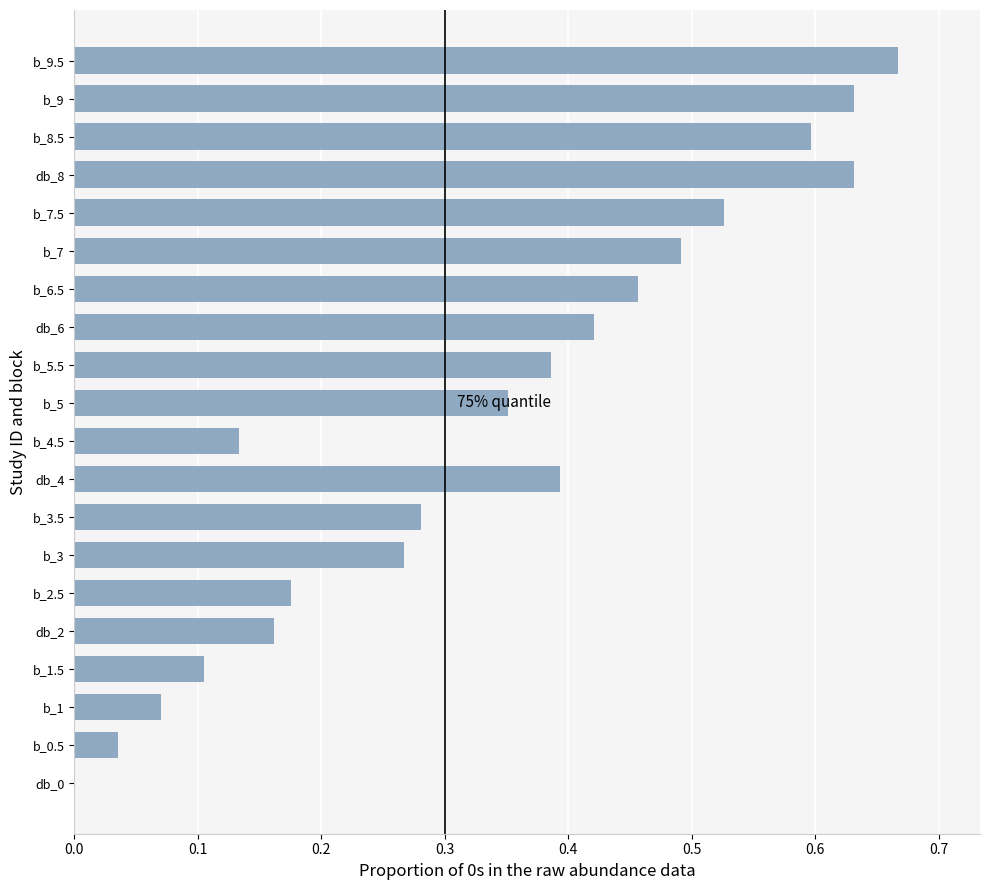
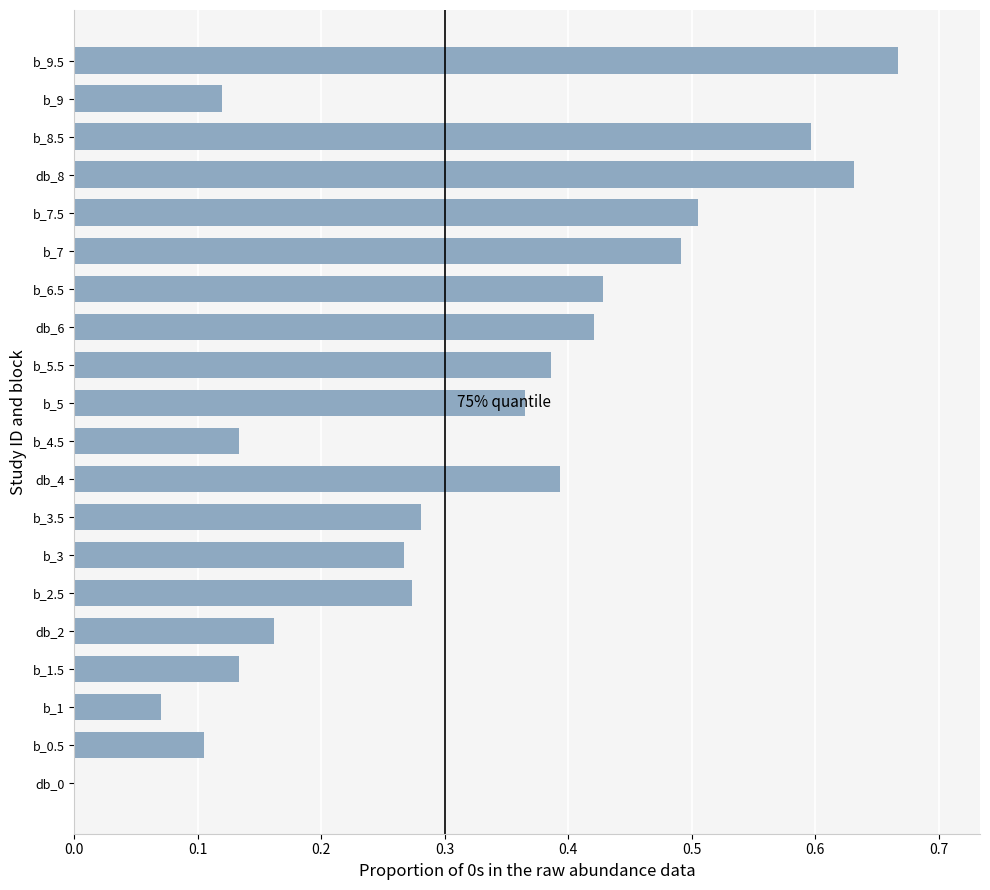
b_9: 0.632 -> 0.119
b_7.5: 0.526 -> 0.505
b_6.5: 0.456 -> 0.428
b_5: 0.351 -> 0.365
b_2.5: 0.175 -> 0.274
b_1.5: 0.105 -> 0.133
b_0.5: 0.035 -> 0.105
